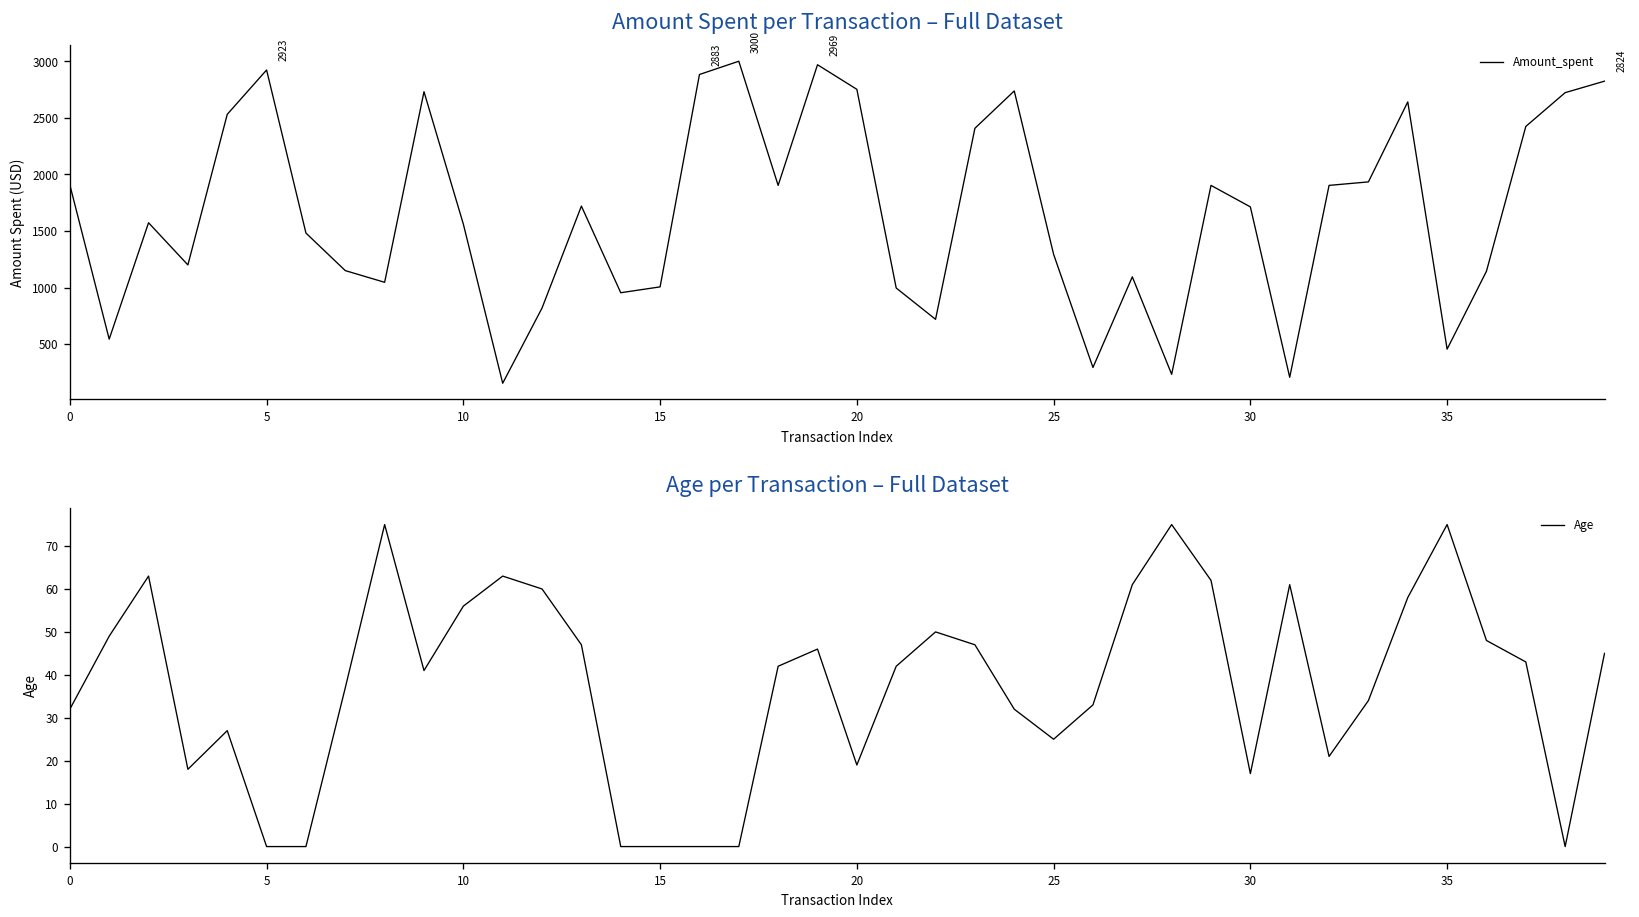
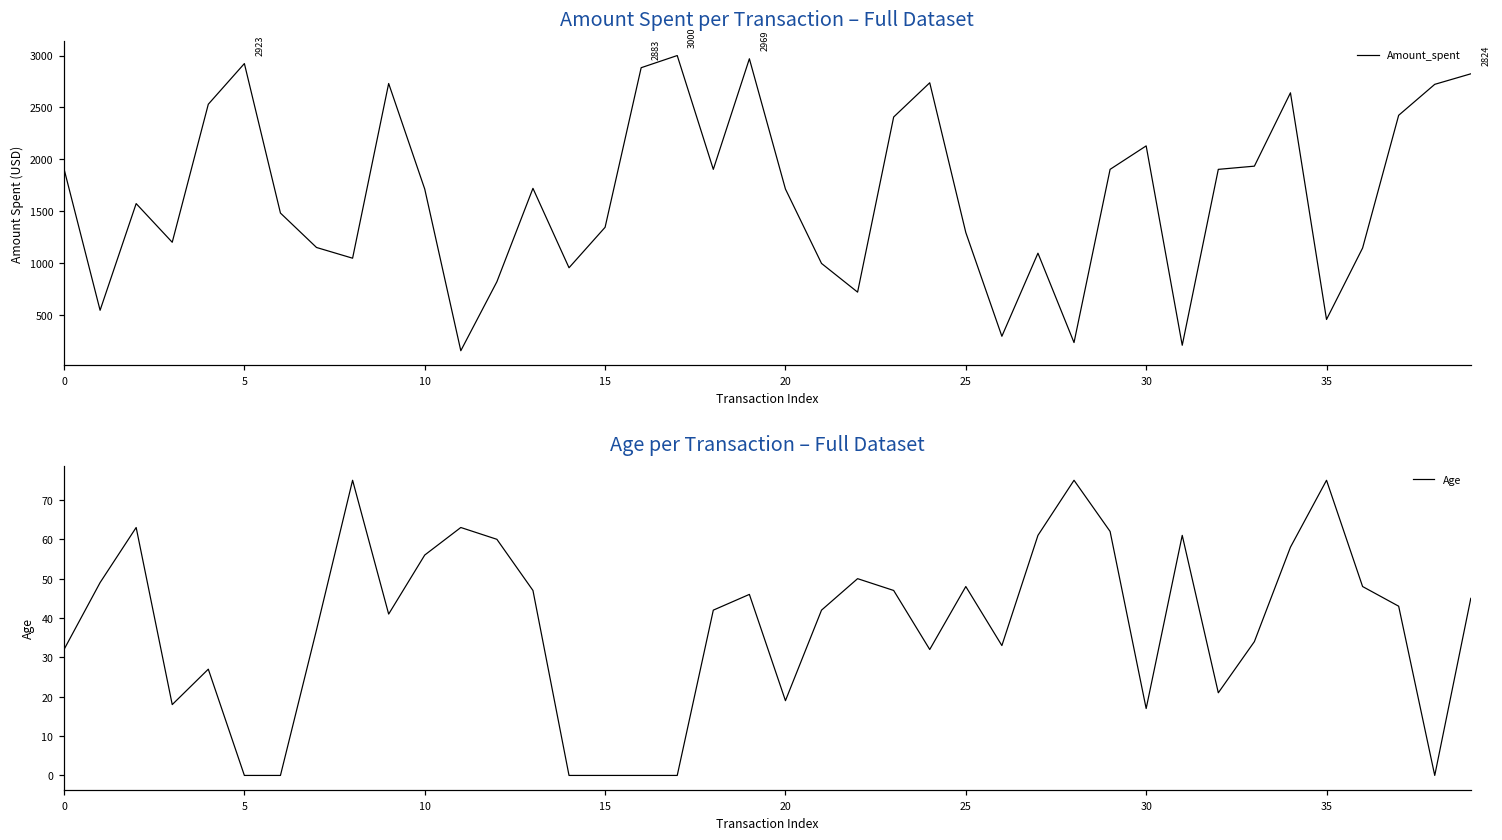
Amount Spent per Transaction – Full Dataset, 10: 1600 -> 1700
Amount Spent per Transaction – Full Dataset, 15: 1000 -> 1300
Amount Spent per Transaction – Full Dataset, 20: 2800 -> 1700
Amount Spent per Transaction – Full Dataset, 30: 1700 -> 2100
Age per Transaction – Full Dataset, 25: 25 -> 48
